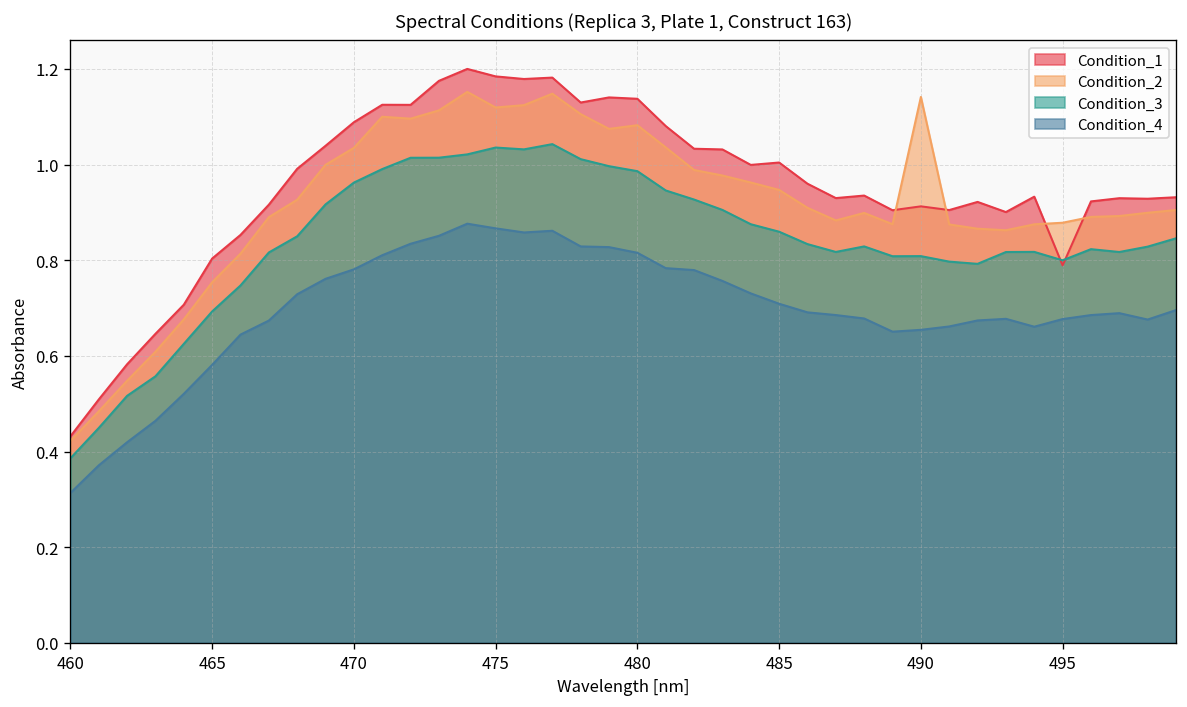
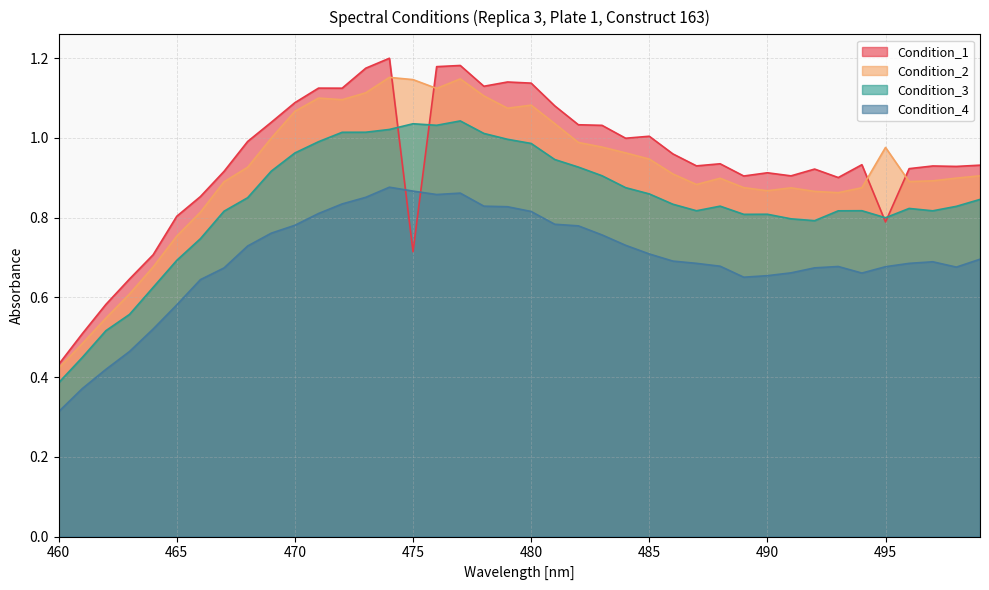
Condition_2, 470: 1.03 -> 1.07
Condition_1, 475: 1.18 -> 0.71
Condition_2, 475: 1.12 -> 1.15
Condition_2, 490: 1.14 -> 0.87
Condition_2, 495: 0.88 -> 0.98
